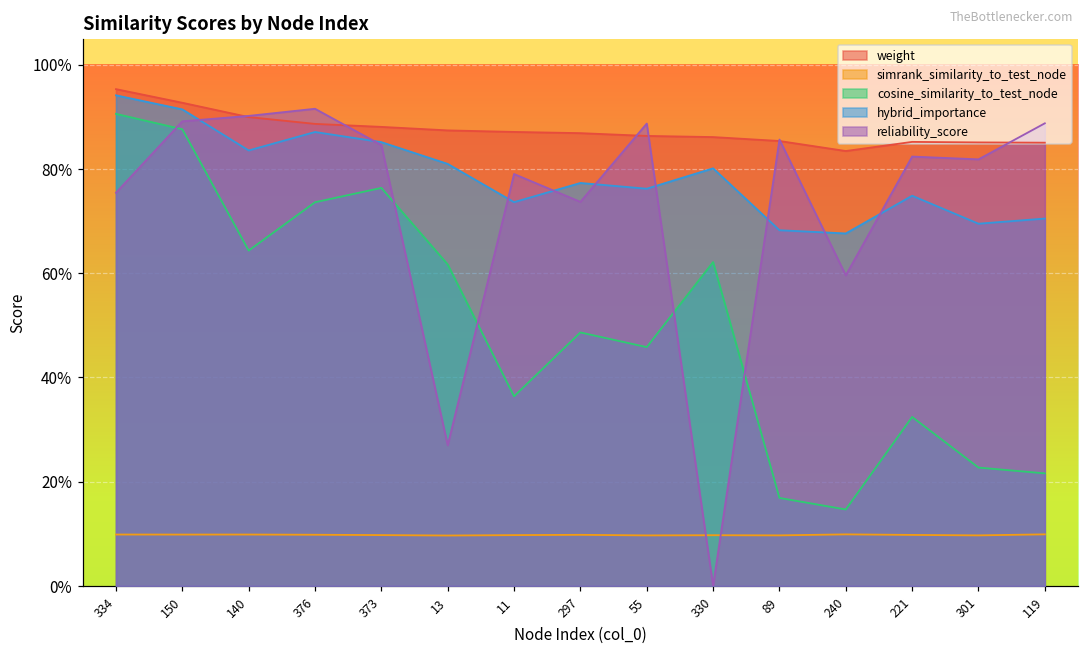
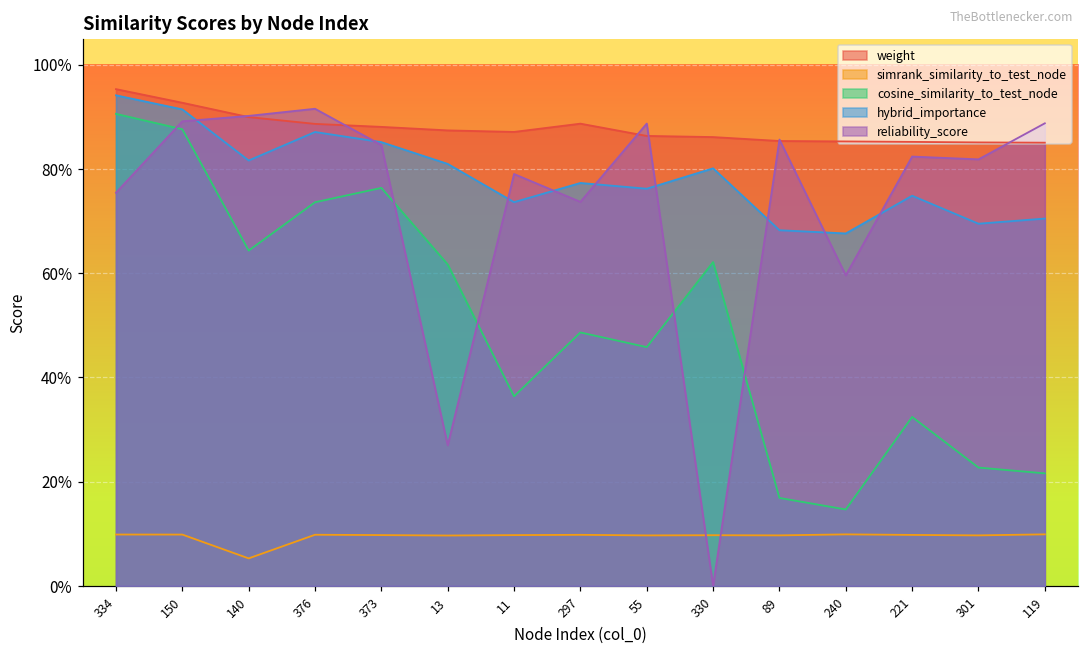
simrank_similarity_to_test_node, 140: 10% -> 5%
hybrid_importance, 140: 84% -> 82%
weight, 297: 87% -> 89%
weight, 240: 83% -> 85%
